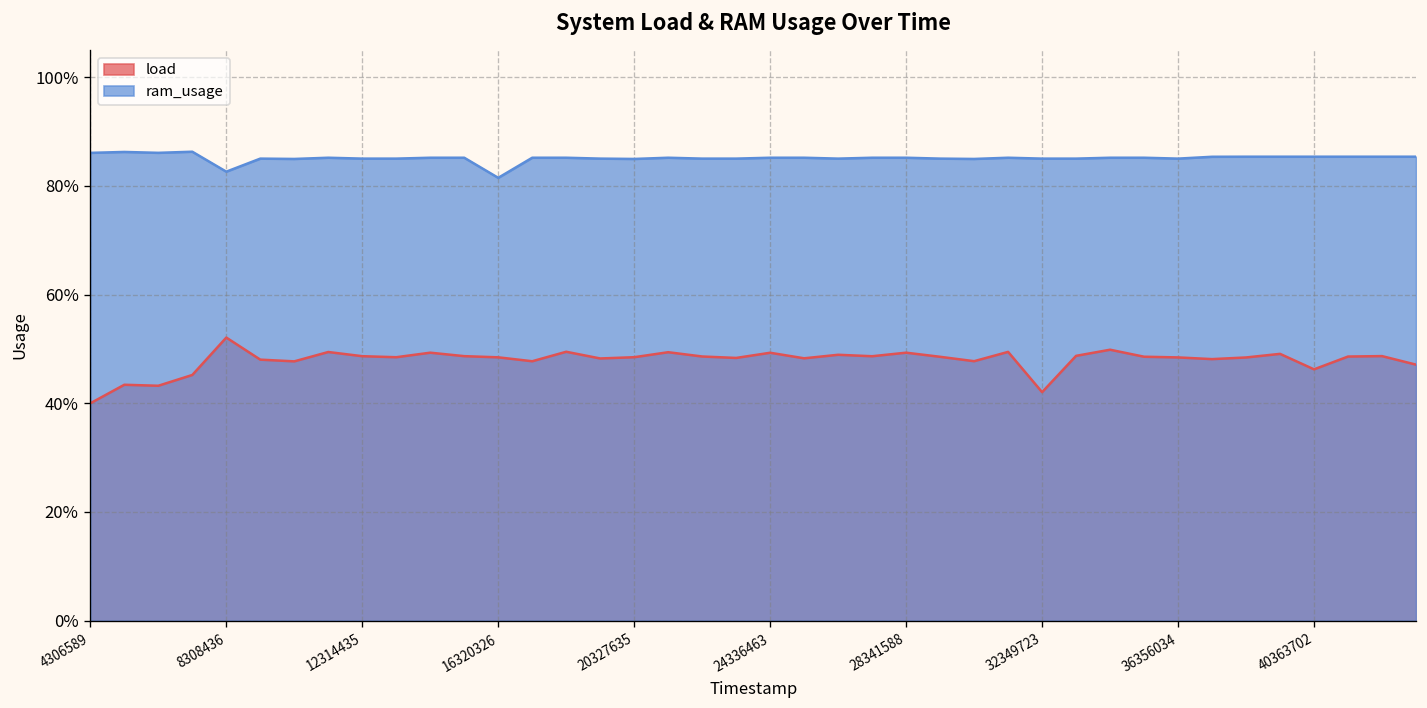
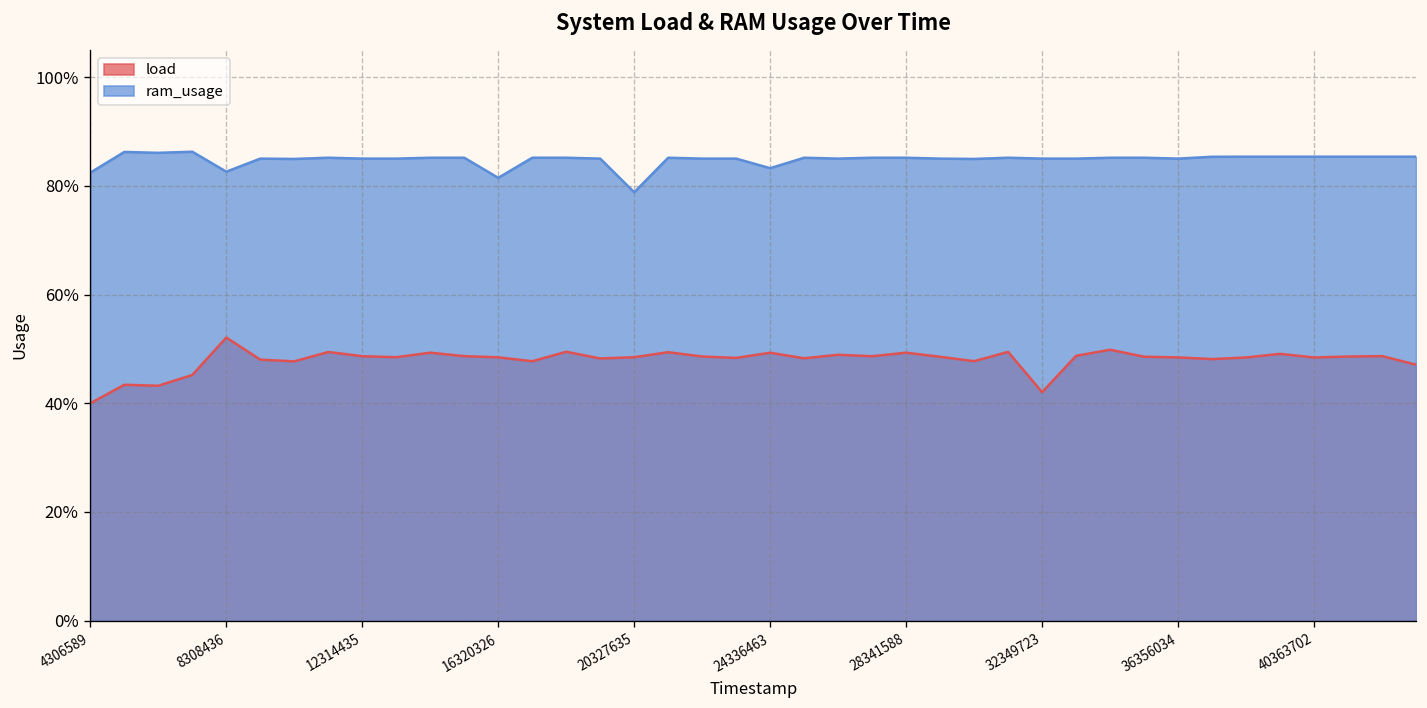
ram_usage, 4306589: 86% -> 82%
ram_usage, 20327635: 85% -> 79%
ram_usage, 24336463: 85% -> 83%
load, 40363702: 46% -> 48%
